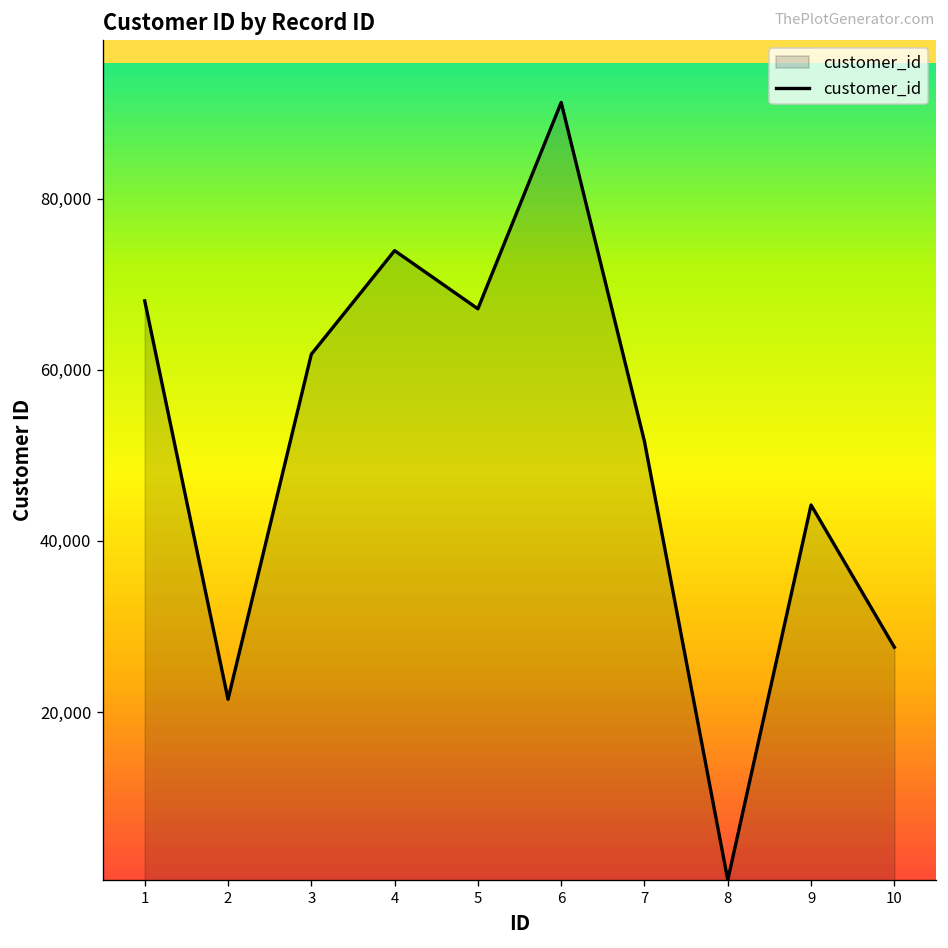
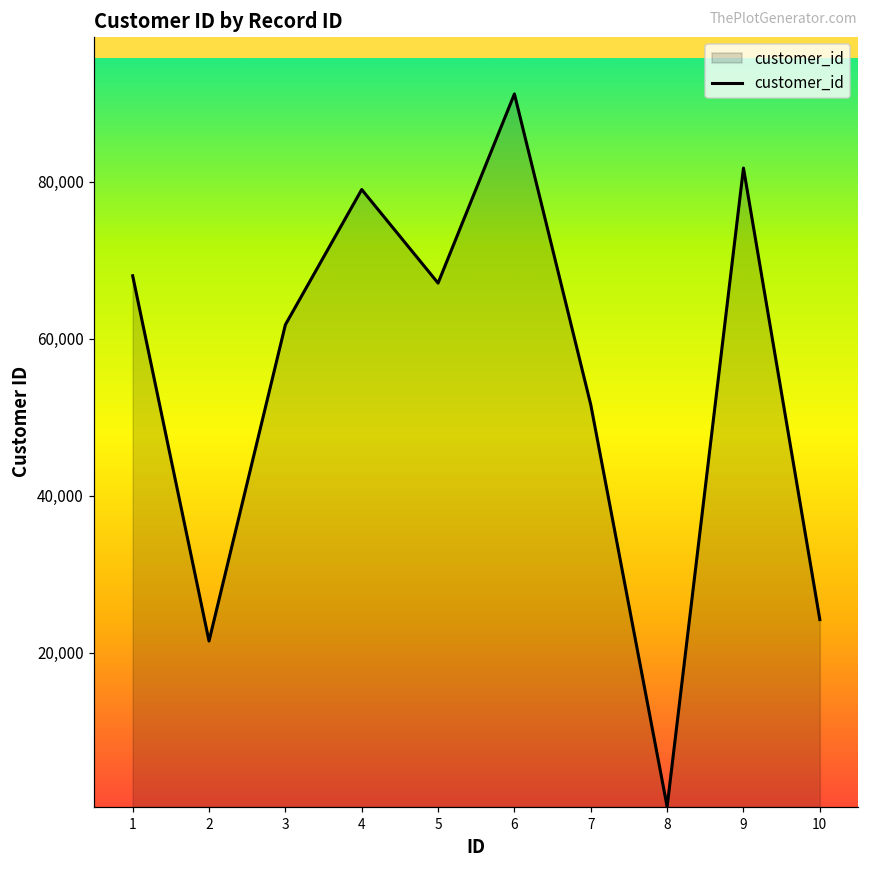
4: 74,000 -> 79,000
9: 44,000 -> 82,000
10: 28,000 -> 24,000
